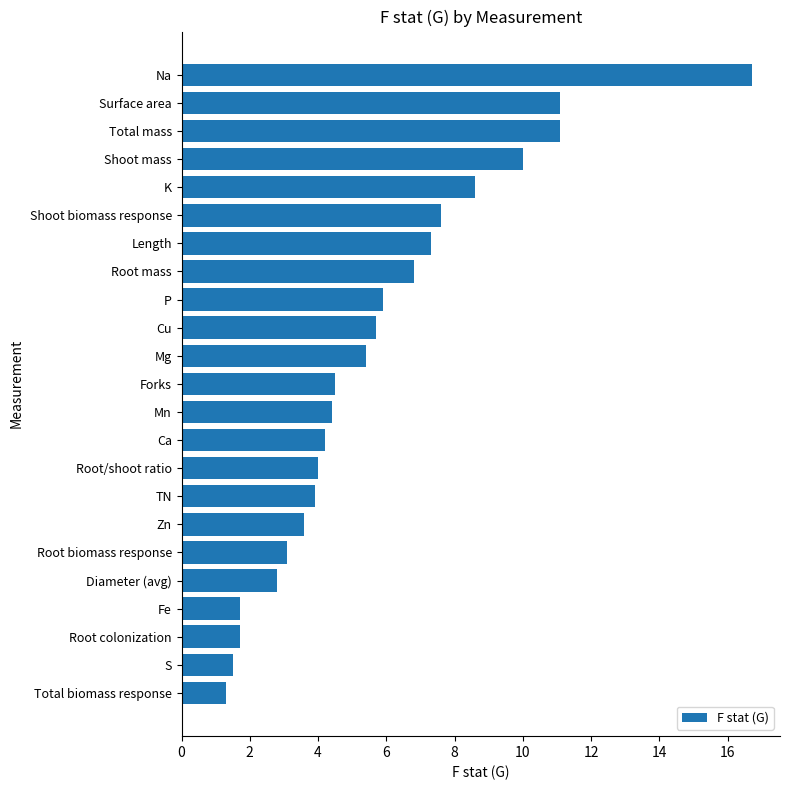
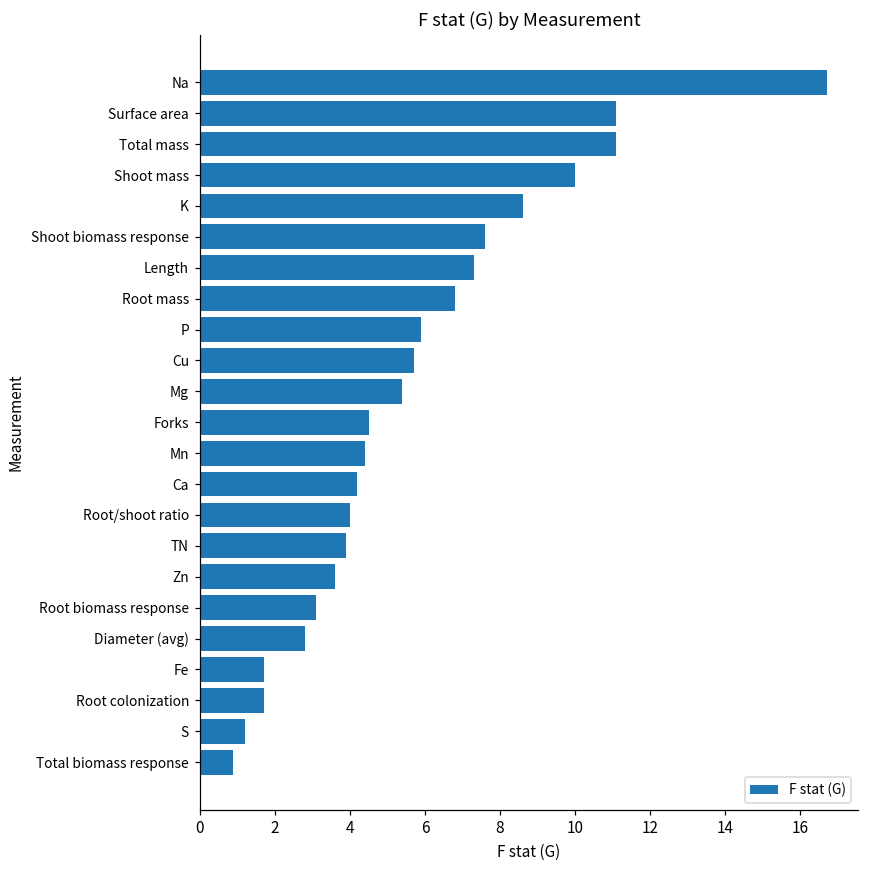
S: 1.5 -> 1.2
Total biomass response: 1.3 -> 0.9
